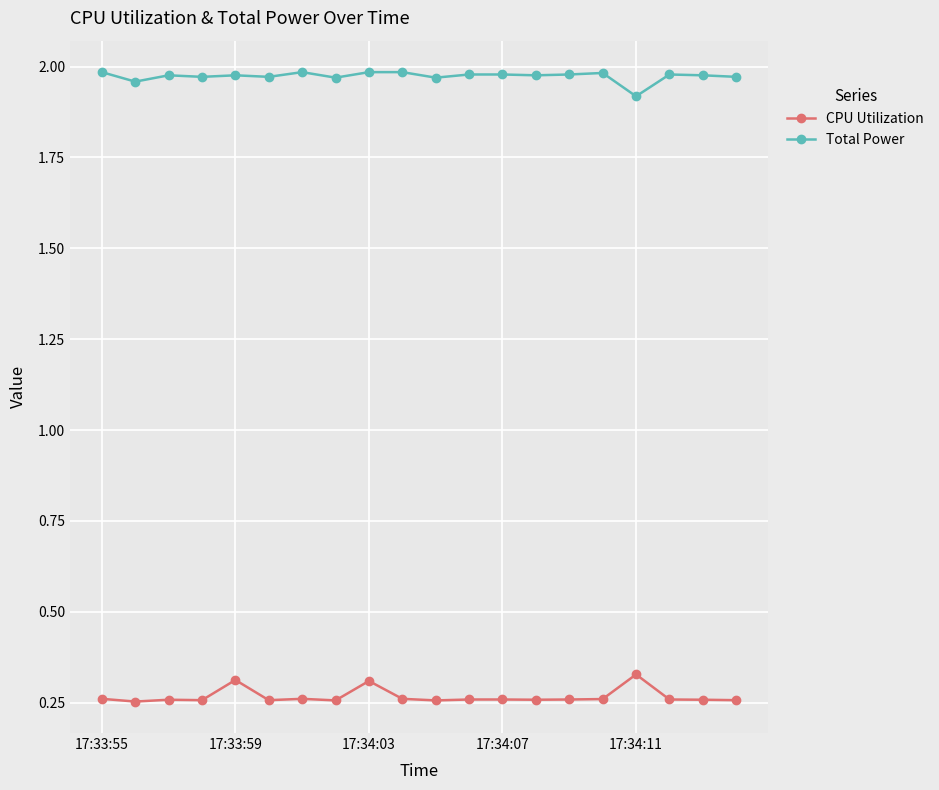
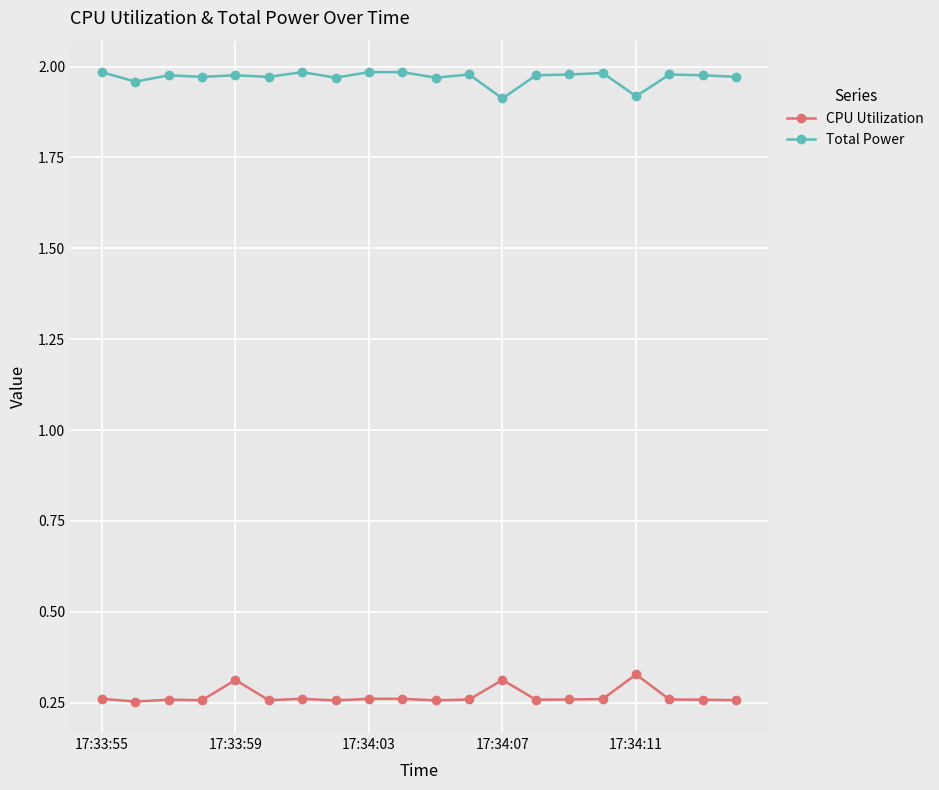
CPU Utilization, 17:34:03: 0.31 -> 0.26
CPU Utilization, 17:34:07: 0.26 -> 0.31
Total Power, 17:34:07: 1.98 -> 1.91
